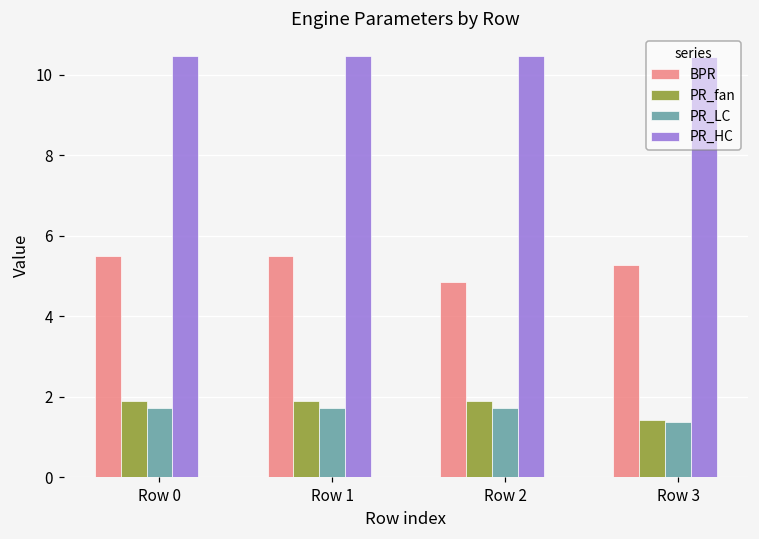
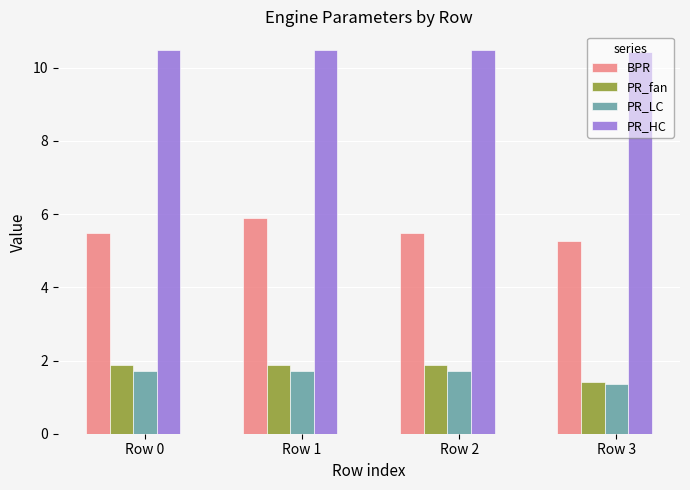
BPR, Row 1: 5.5 -> 5.9
BPR, Row 2: 4.8 -> 5.5
